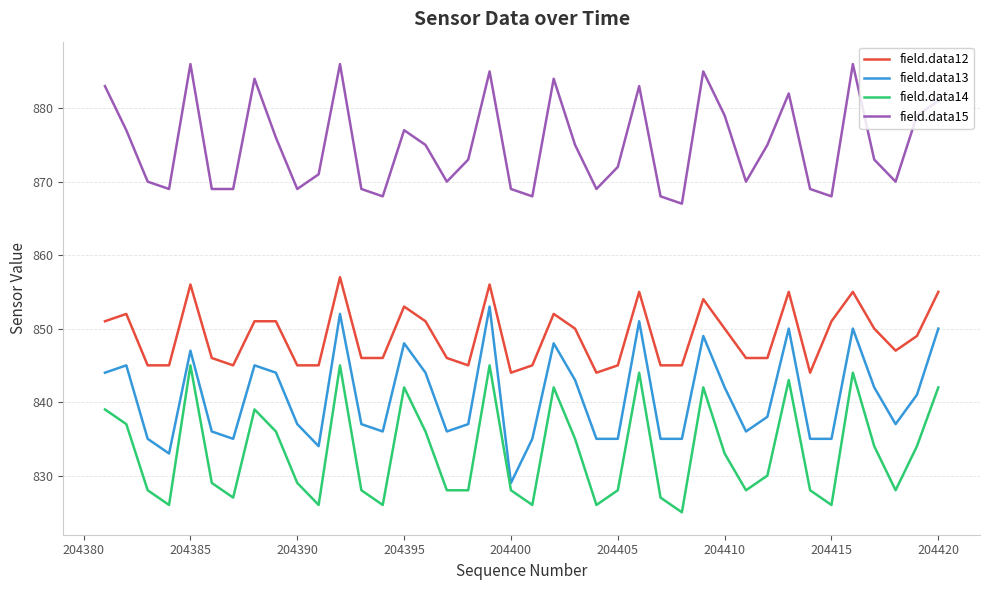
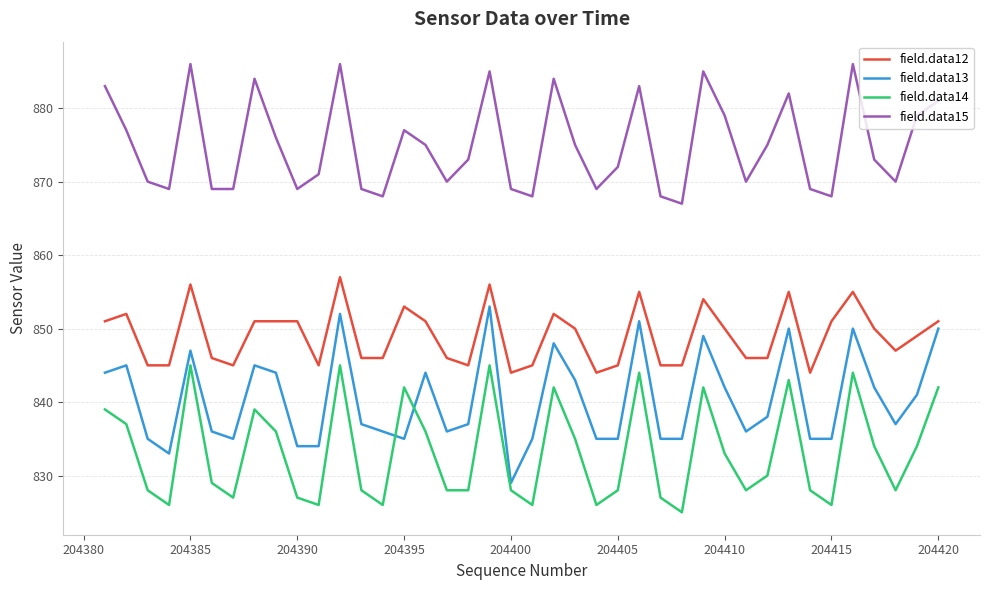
field.data12, 204390: 845 -> 851
field.data13, 204390: 837 -> 834
field.data14, 204390: 829 -> 827
field.data13, 204395: 848 -> 835
field.data12, 204420: 855 -> 851
